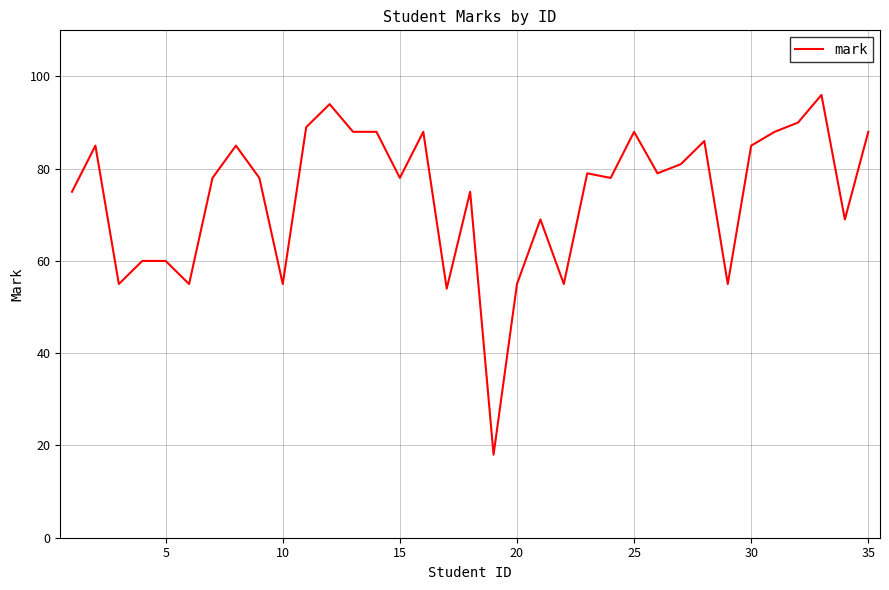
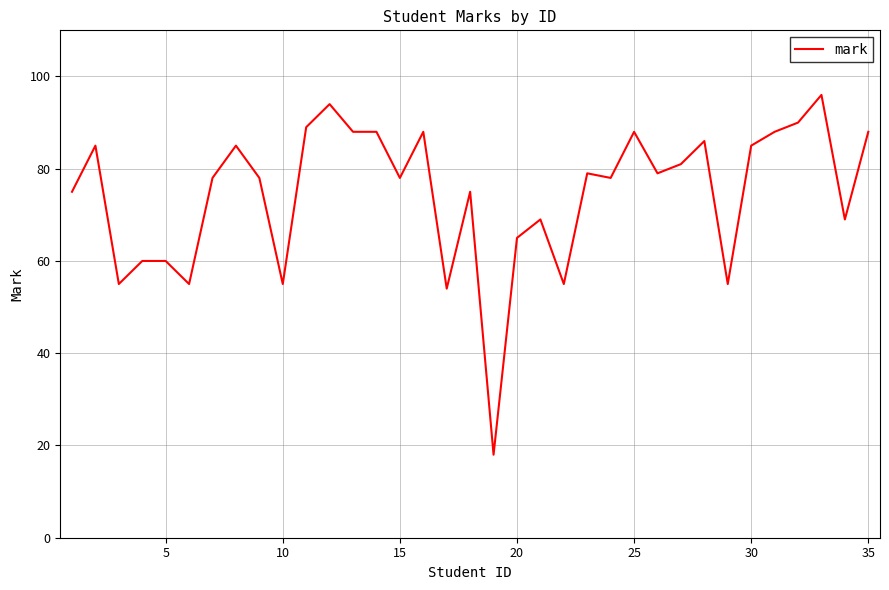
20: 55 -> 65
